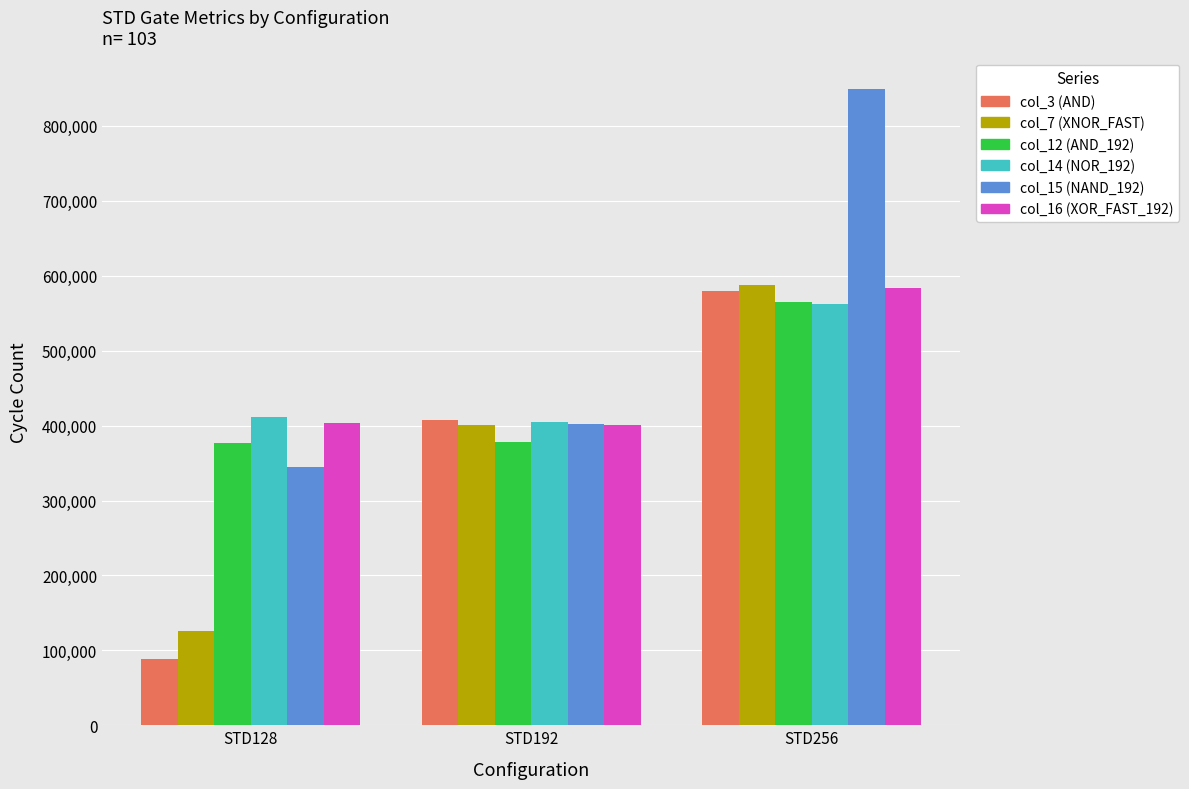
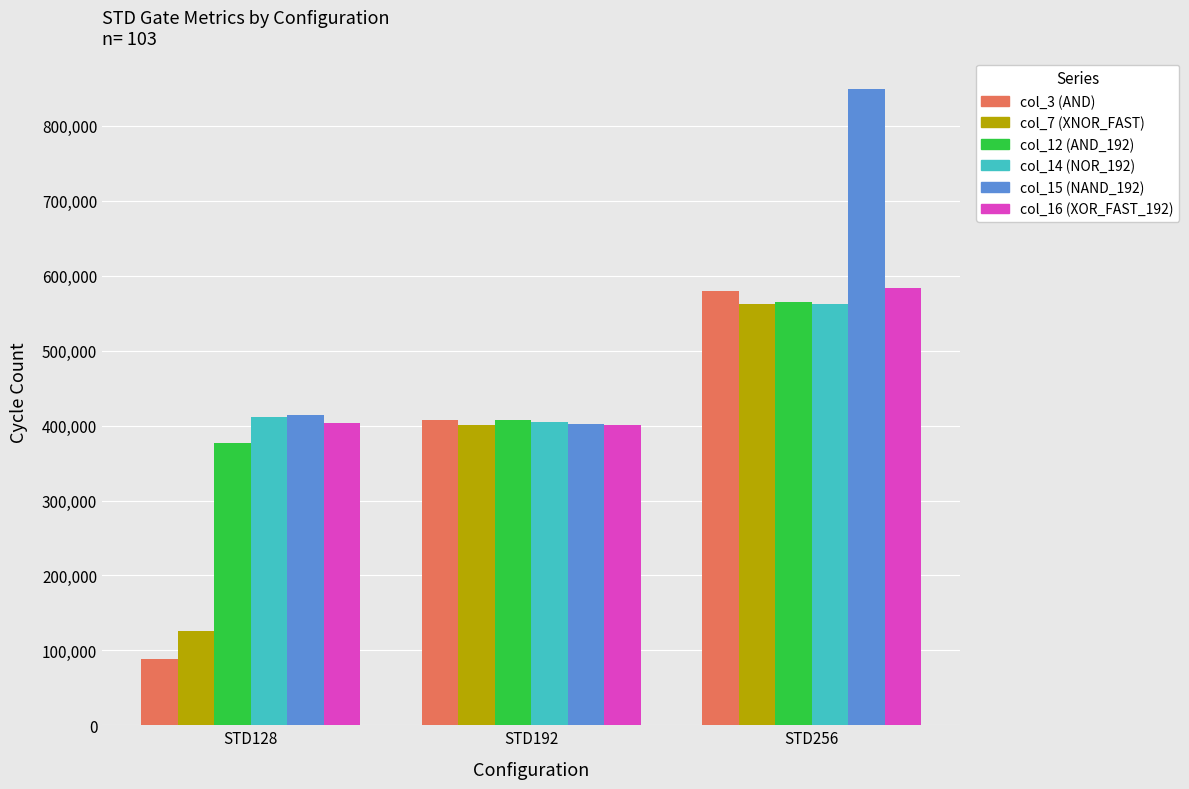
col_15 (NAND_192), STD128: 350,000 -> 410,000
col_12 (AND_192), STD192: 380,000 -> 410,000
col_7 (XNOR_FAST), STD256: 590,000 -> 560,000
